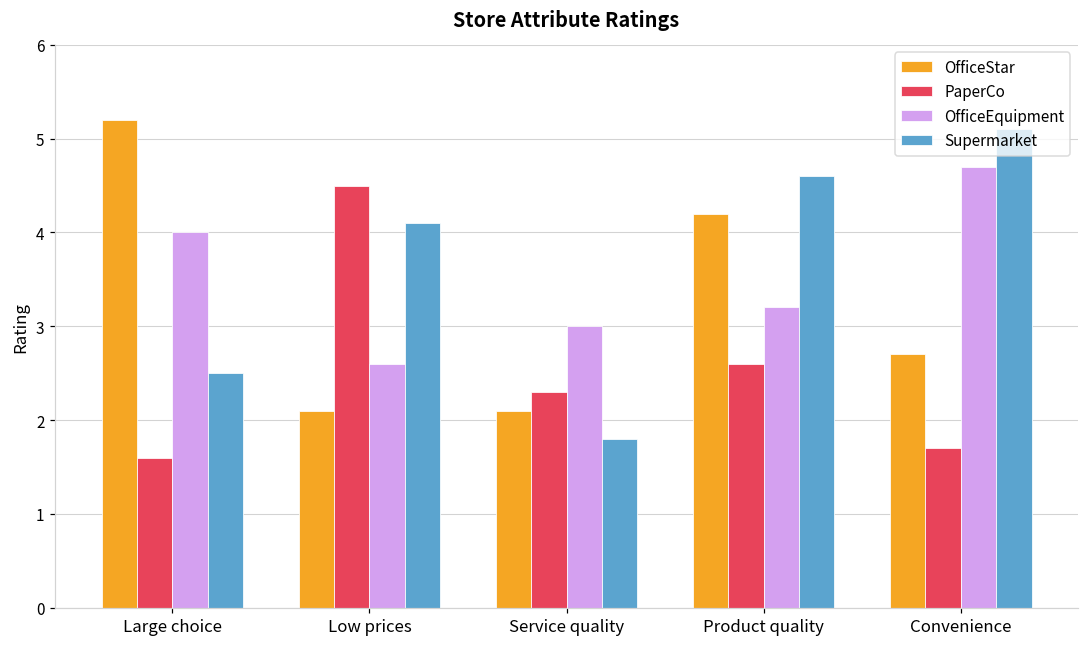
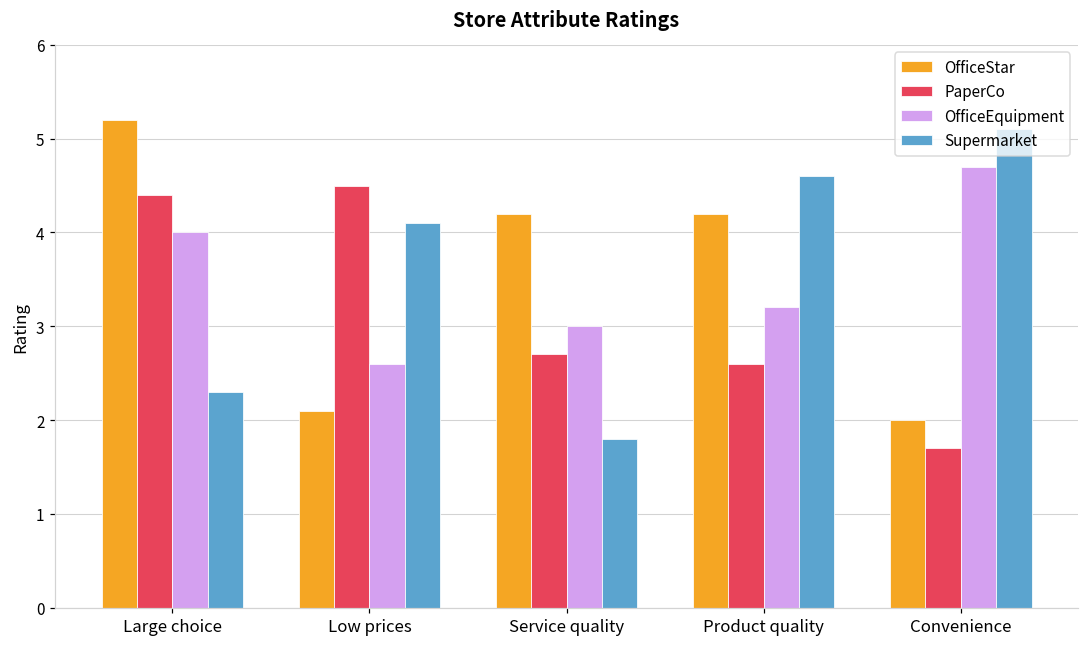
PaperCo, Large choice: 1.6 -> 4.4
Supermarket, Large choice: 2.5 -> 2.3
OfficeStar, Service quality: 2.1 -> 4.2
PaperCo, Service quality: 2.3 -> 2.7
OfficeStar, Convenience: 2.7 -> 2.0
